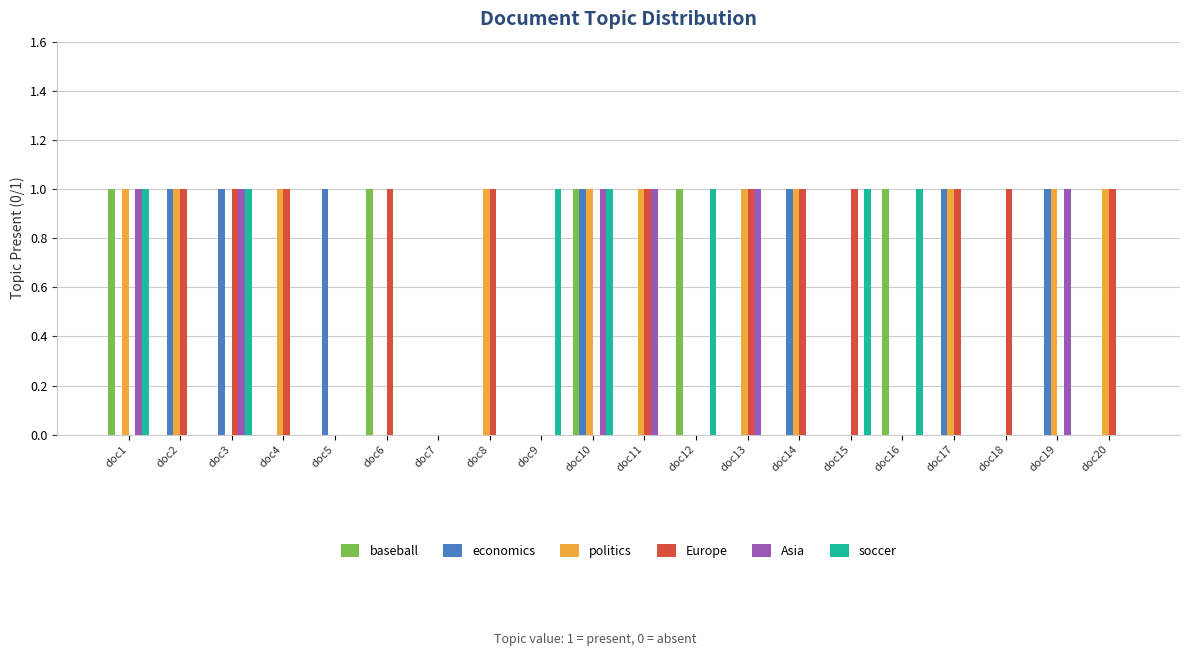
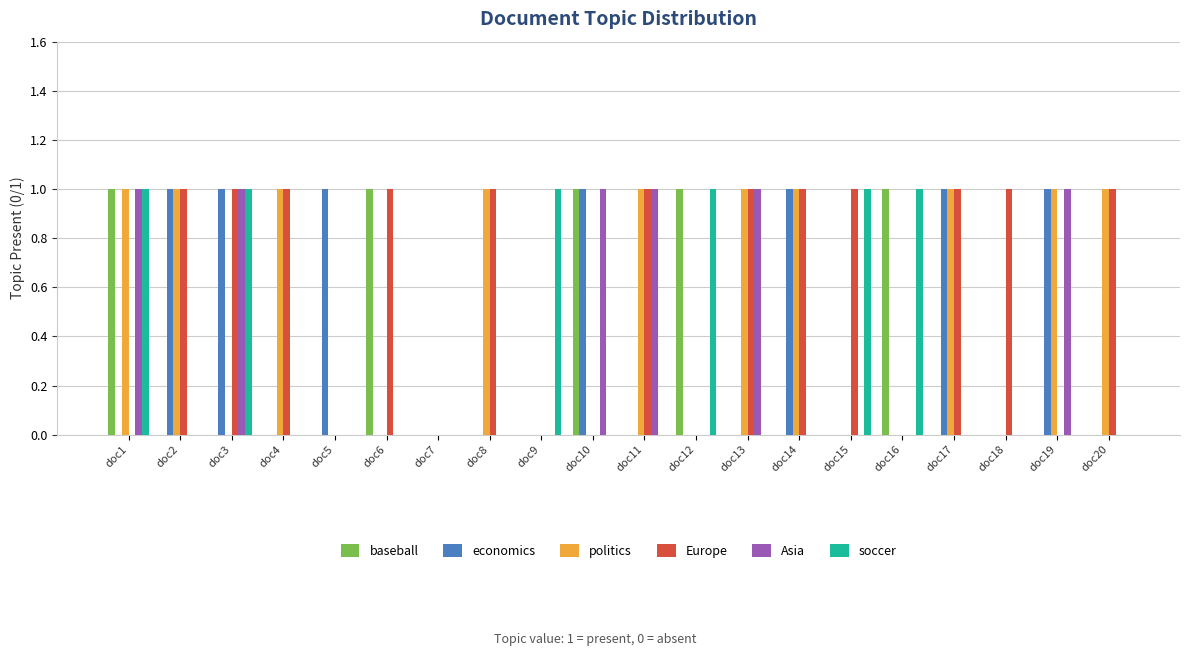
politics, doc10: 1 -> 0
soccer, doc10: 1 -> 0
